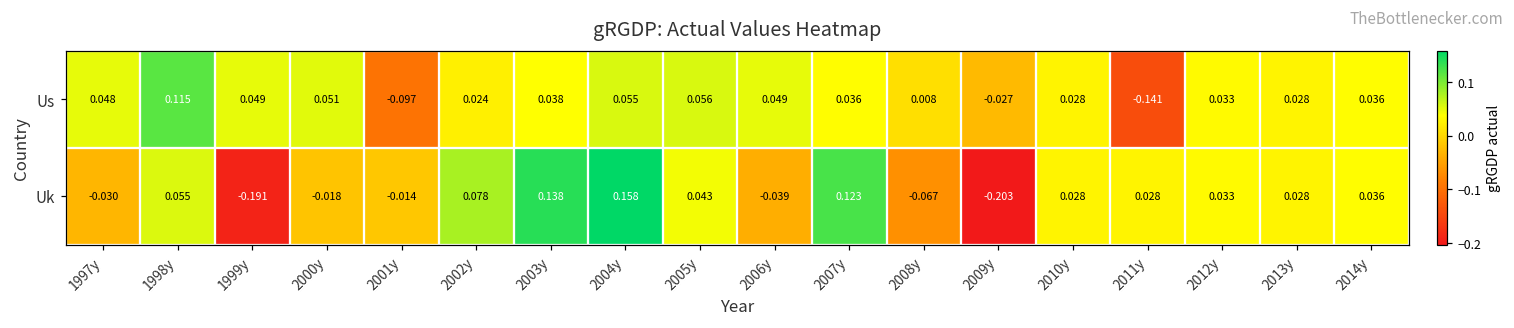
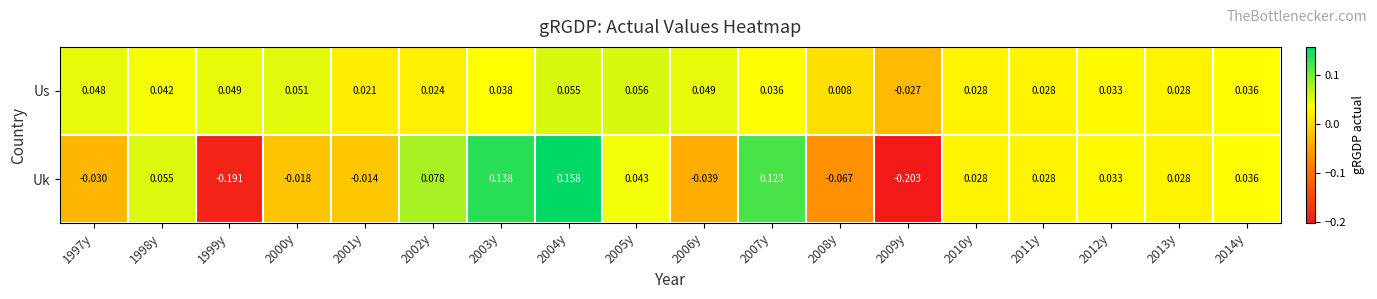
Us, 1998y: 0.115 -> 0.042
Us, 2001y: -0.097 -> 0.021
Us, 2011y: -0.141 -> 0.028
